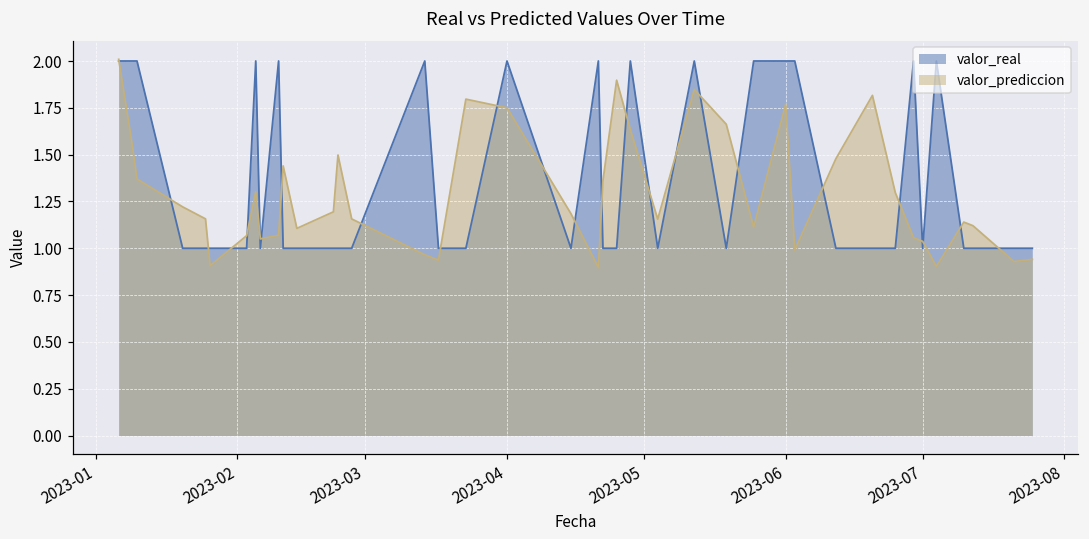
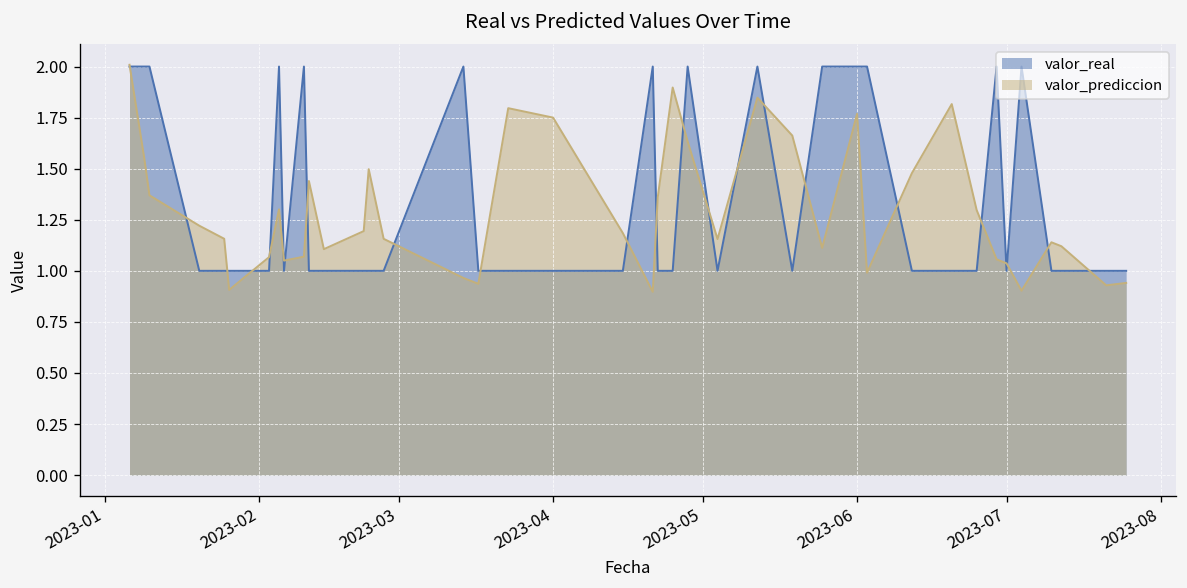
valor_real, 2023-04: 2 -> 1
